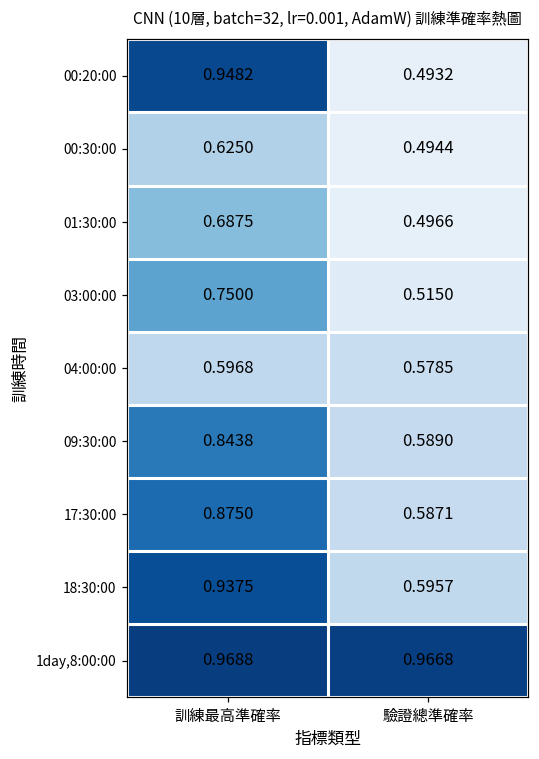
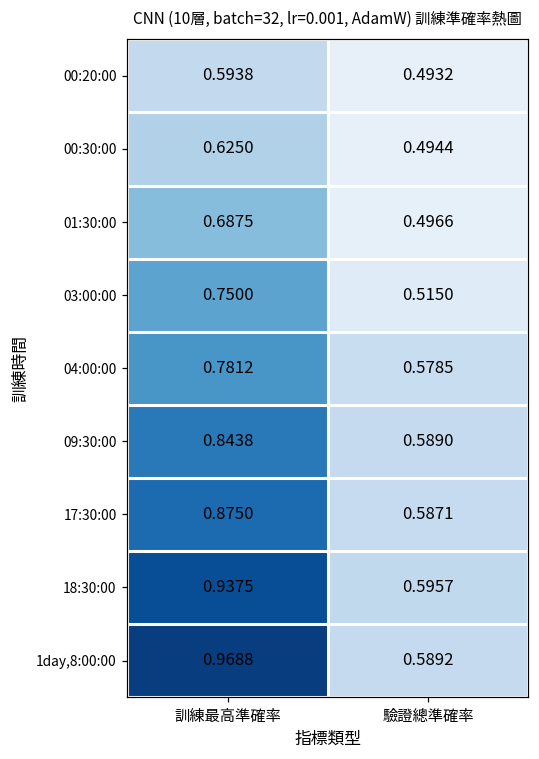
00:20:00, 訓練最高準確率: 0.9482 -> 0.5938
04:00:00, 訓練最高準確率: 0.5968 -> 0.7812
1day,8:00:00, 驗證總準確率: 0.9668 -> 0.5892
